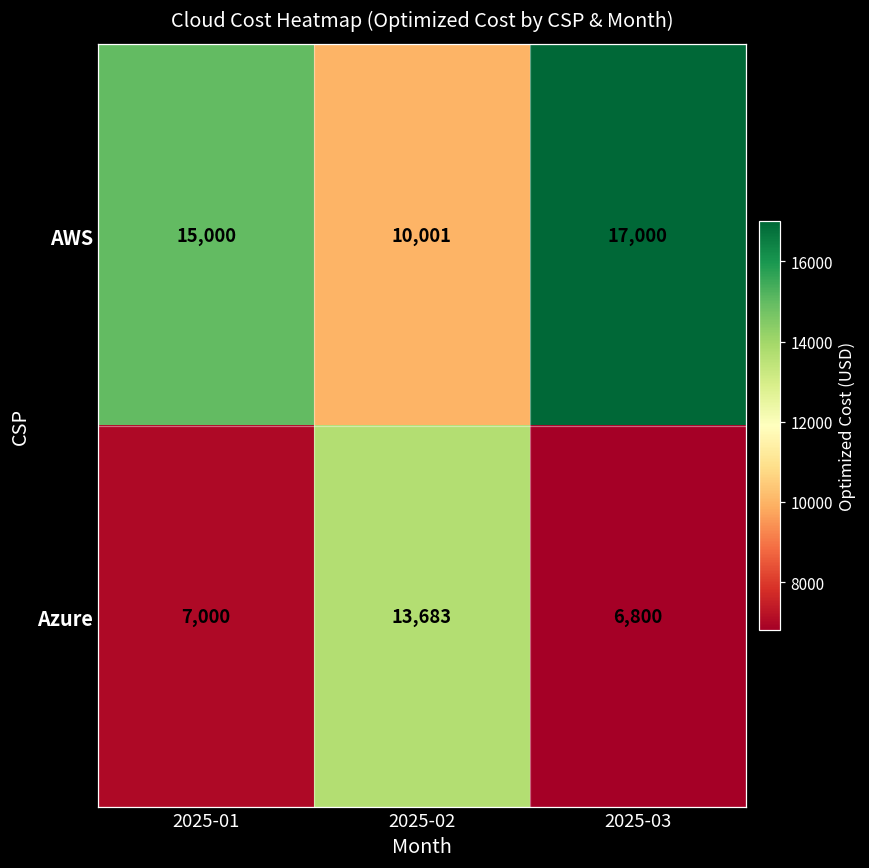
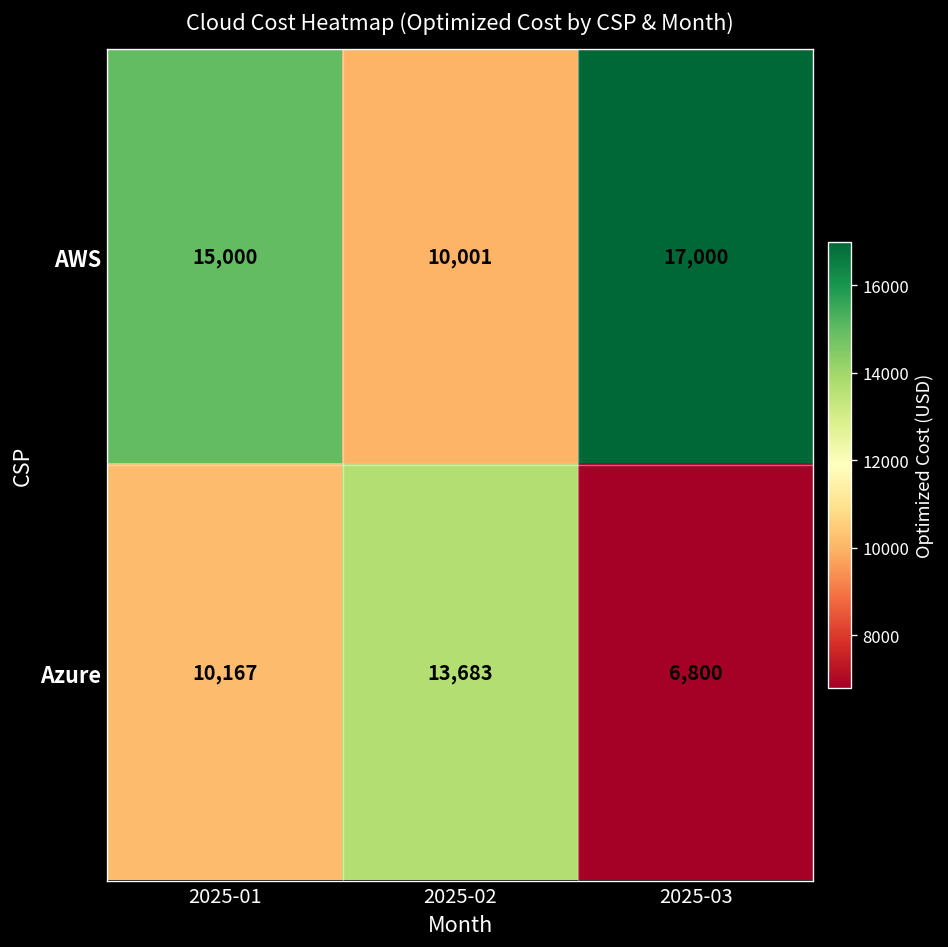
Azure, 2025-01: 7,000 -> 10,167
